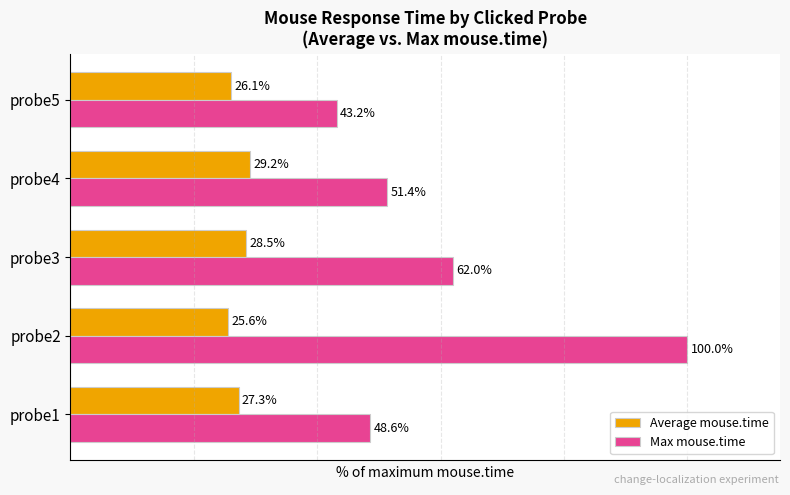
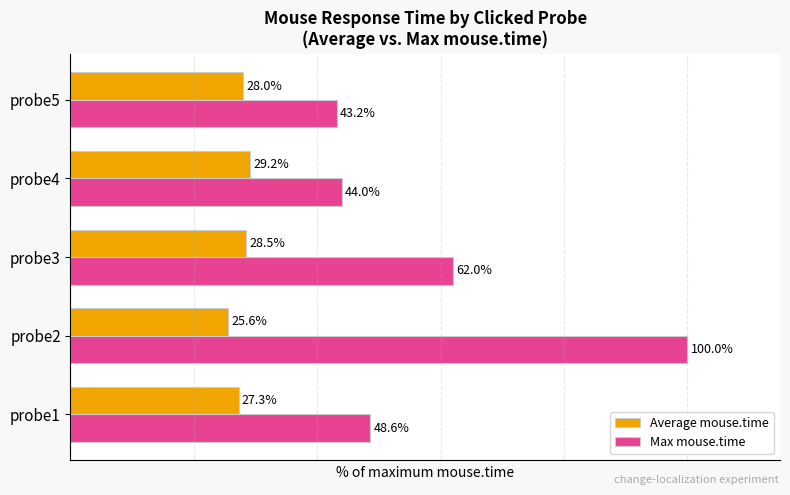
Average mouse.time, probe5: 26.1% -> 28.0%
Max mouse.time, probe4: 51.4% -> 44.0%
